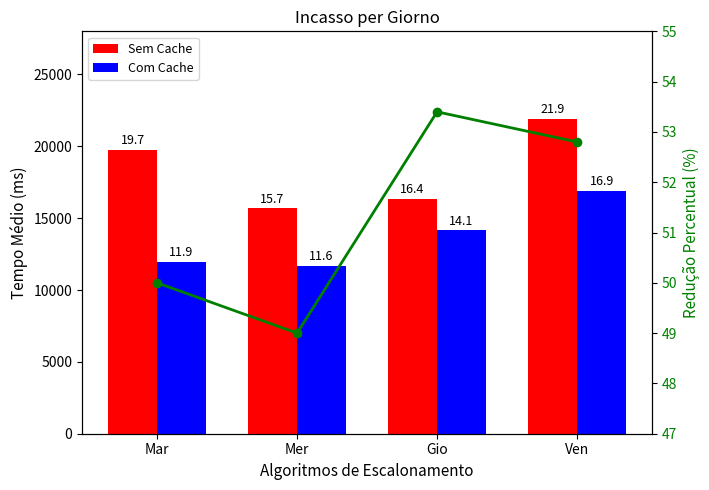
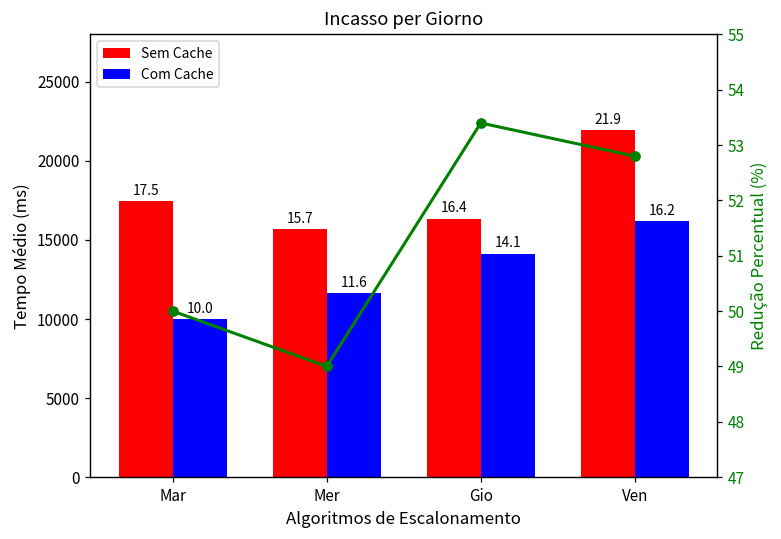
Sem Cache, Mar: 19.7 -> 17.5
Com Cache, Mar: 11.9 -> 10.0
Com Cache, Ven: 16.9 -> 16.2
